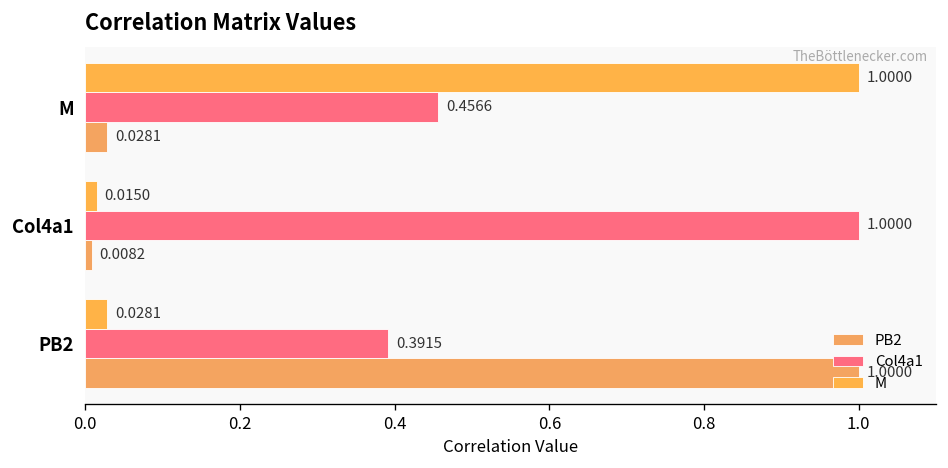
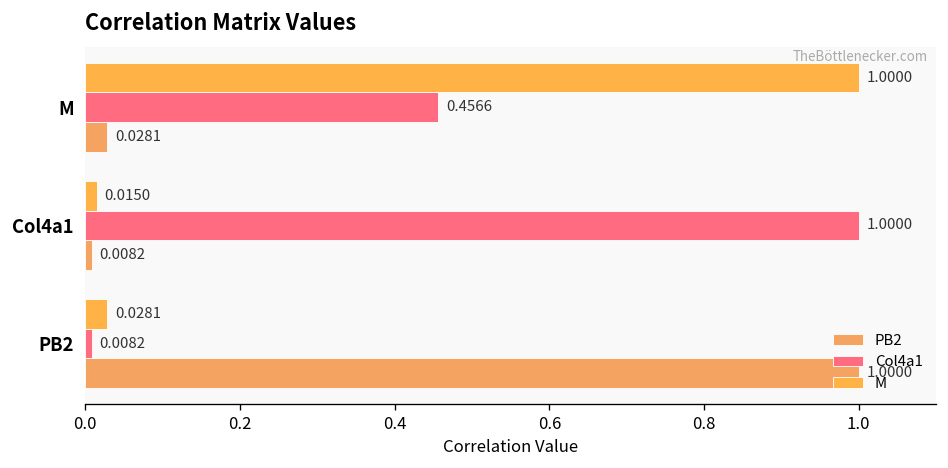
Col4a1, PB2: 0.3915 -> 0.0082
